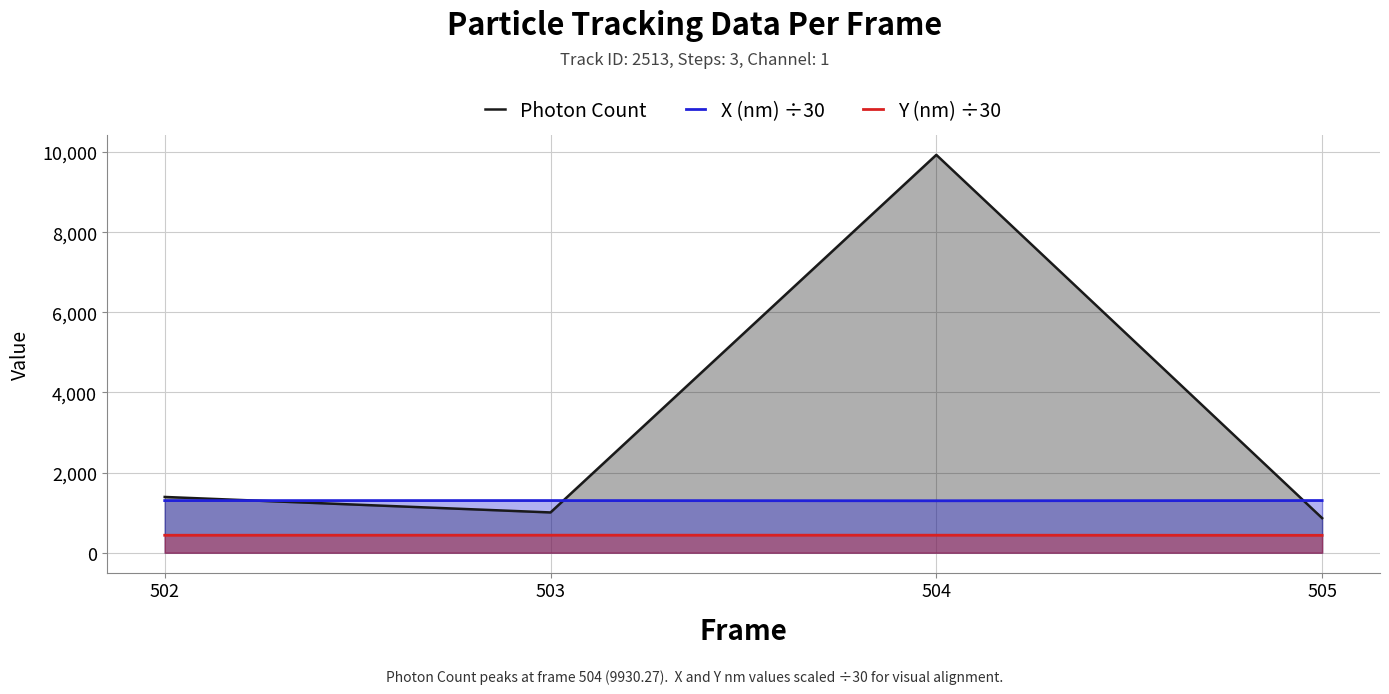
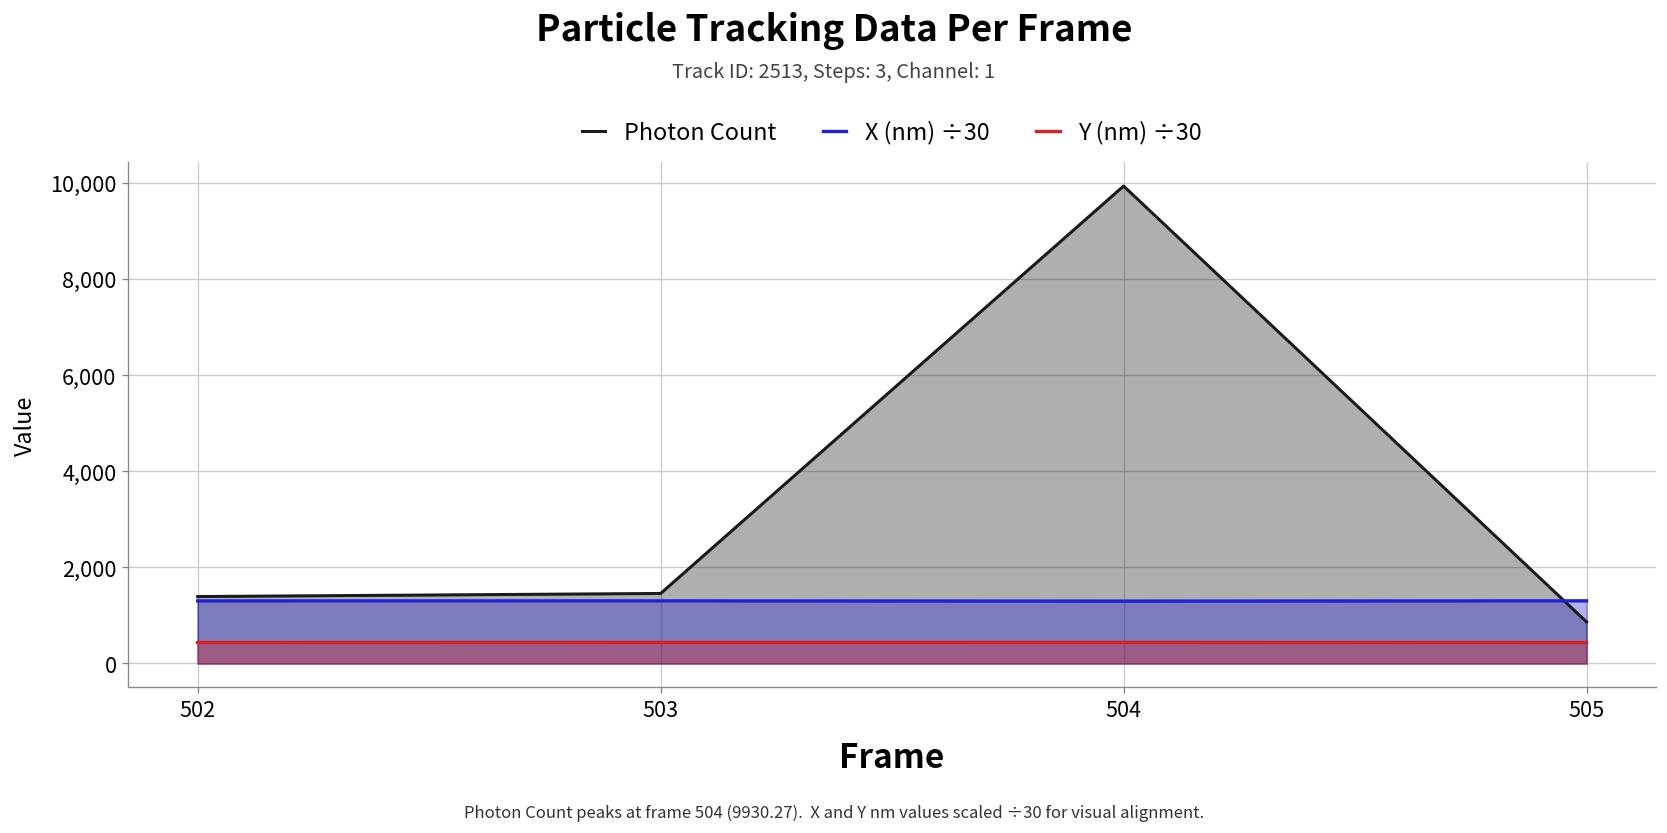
Photon Count, 503: 1,000 -> 1,500
